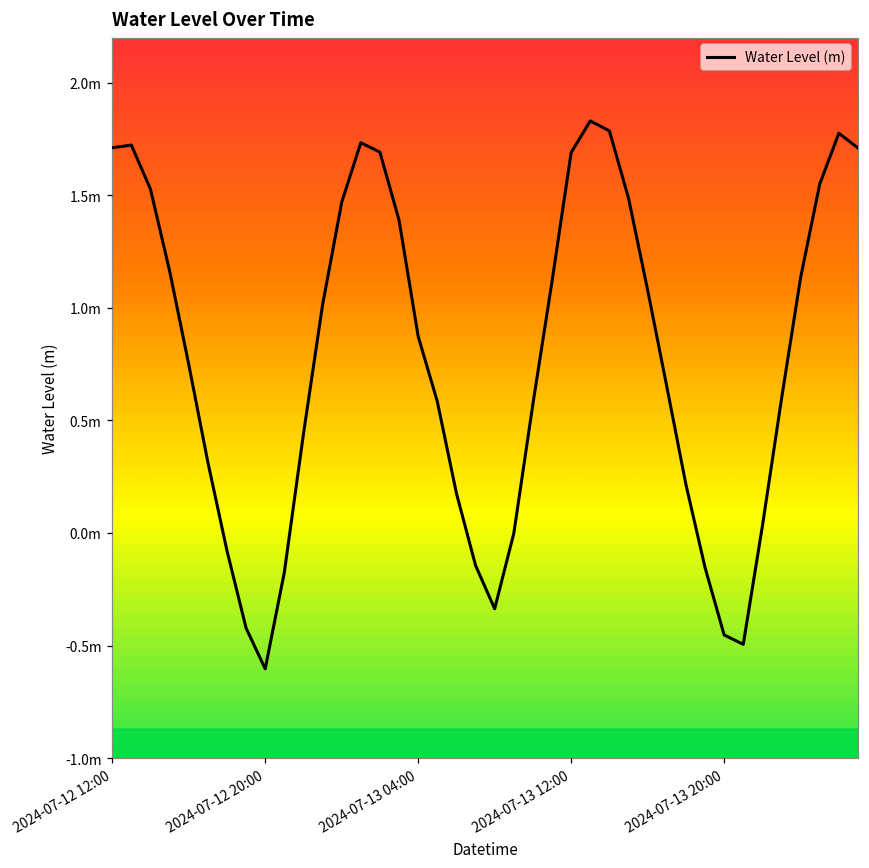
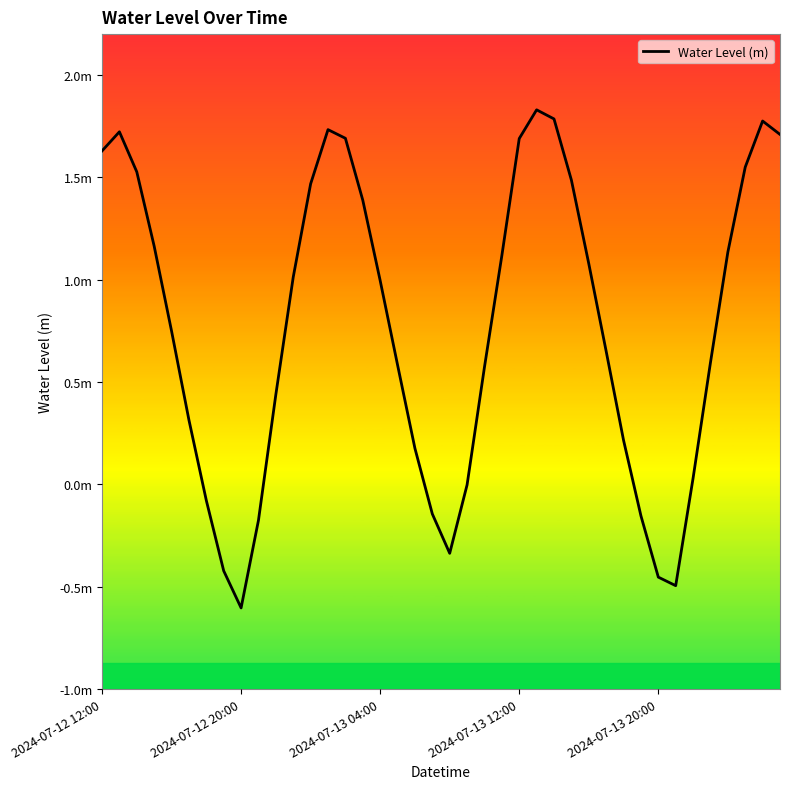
2024-07-12 12:00: 1.71m -> 1.63m
2024-07-13 04:00: 0.87m -> 1.00m
